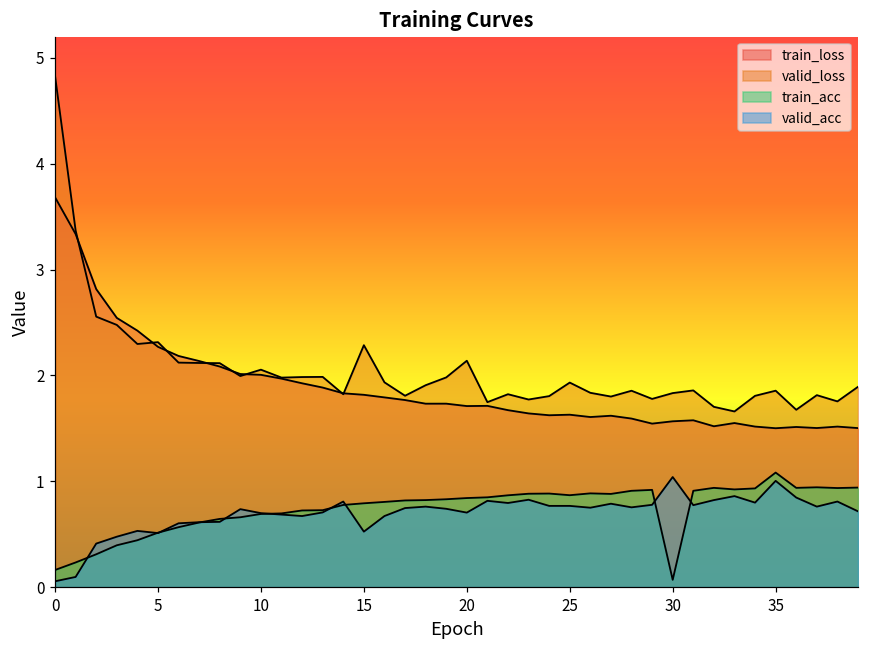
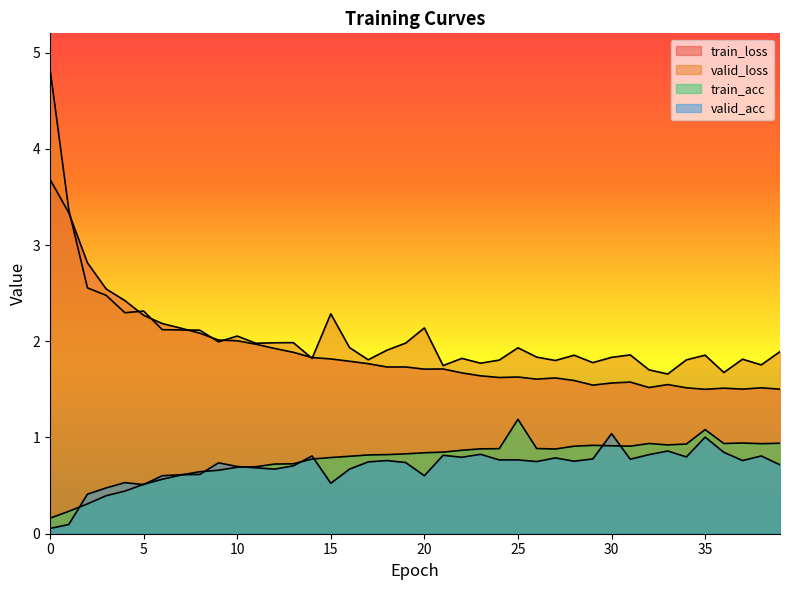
valid_acc, 20: 0.7 -> 0.6
train_acc, 25: 0.9 -> 1.2
train_acc, 30: 0.1 -> 0.9
